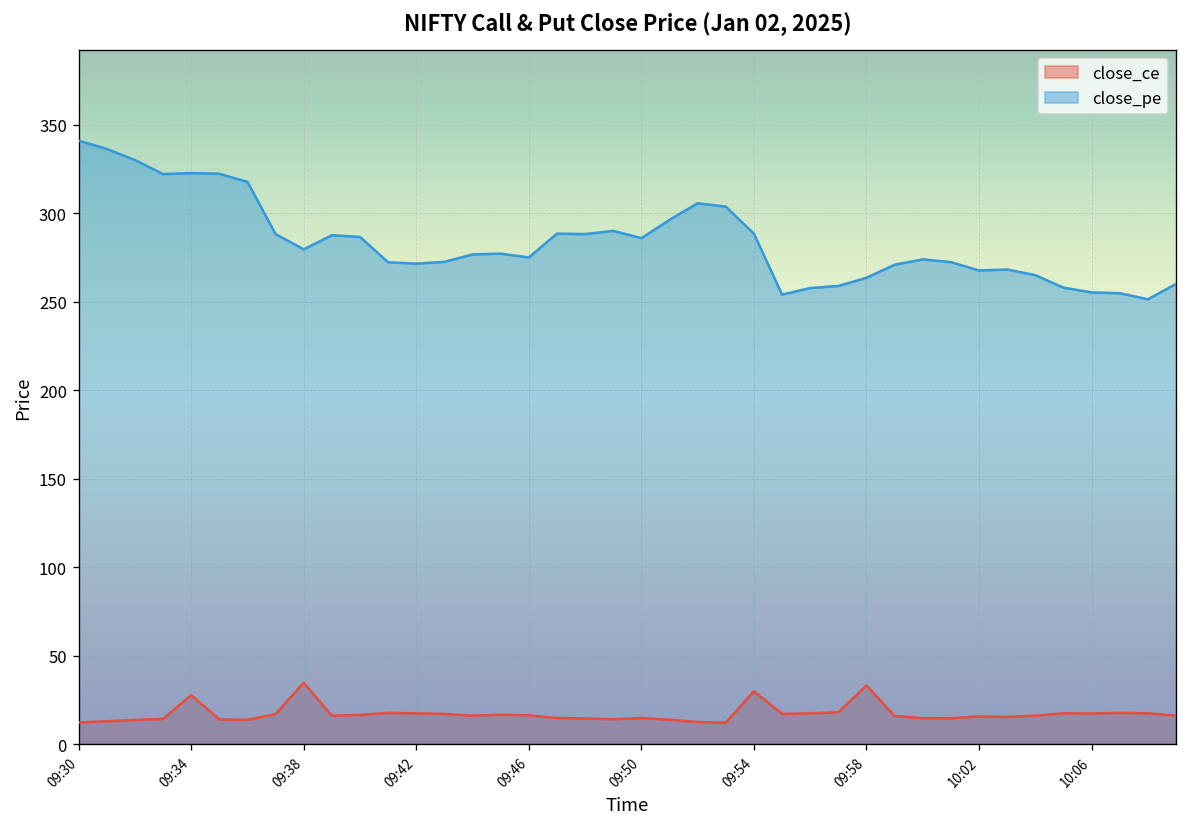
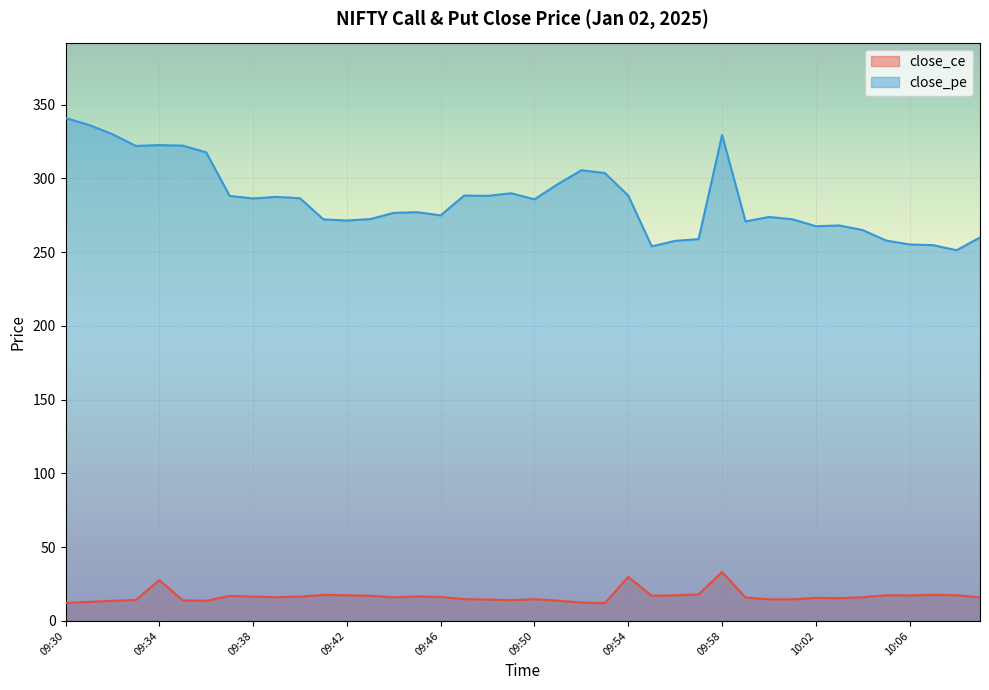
close_ce, 09:38: 35 -> 16
close_pe, 09:38: 280 -> 286
close_pe, 09:58: 264 -> 330
